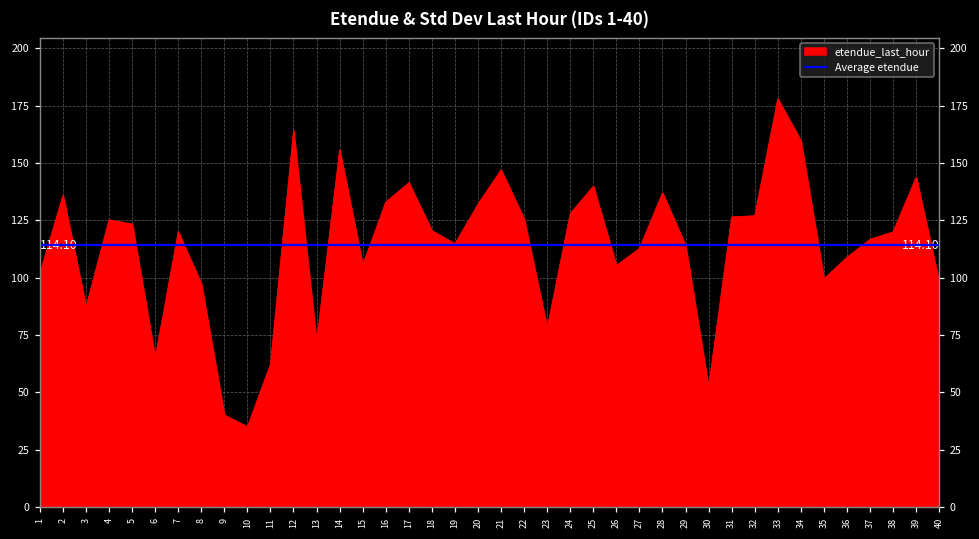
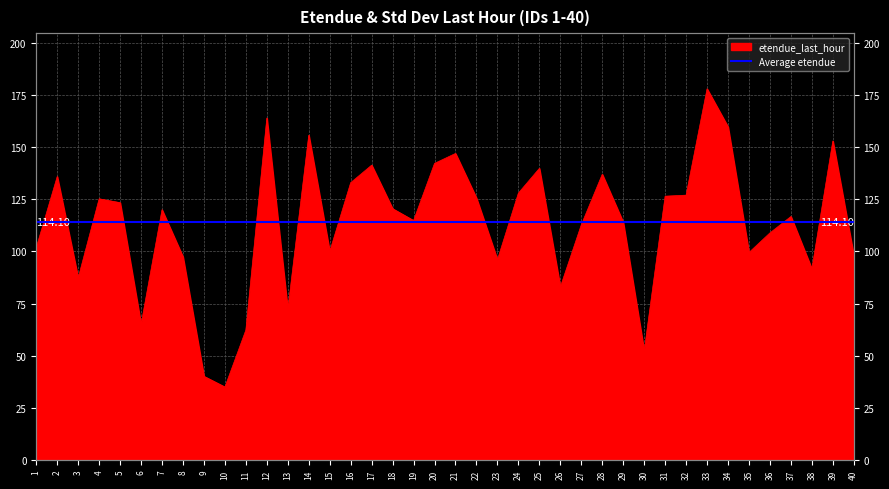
etendue_last_hour, 15: 106 -> 100
etendue_last_hour, 20: 132 -> 142
etendue_last_hour, 23: 78 -> 96
etendue_last_hour, 26: 105 -> 83
etendue_last_hour, 38: 120 -> 92
etendue_last_hour, 39: 144 -> 153
